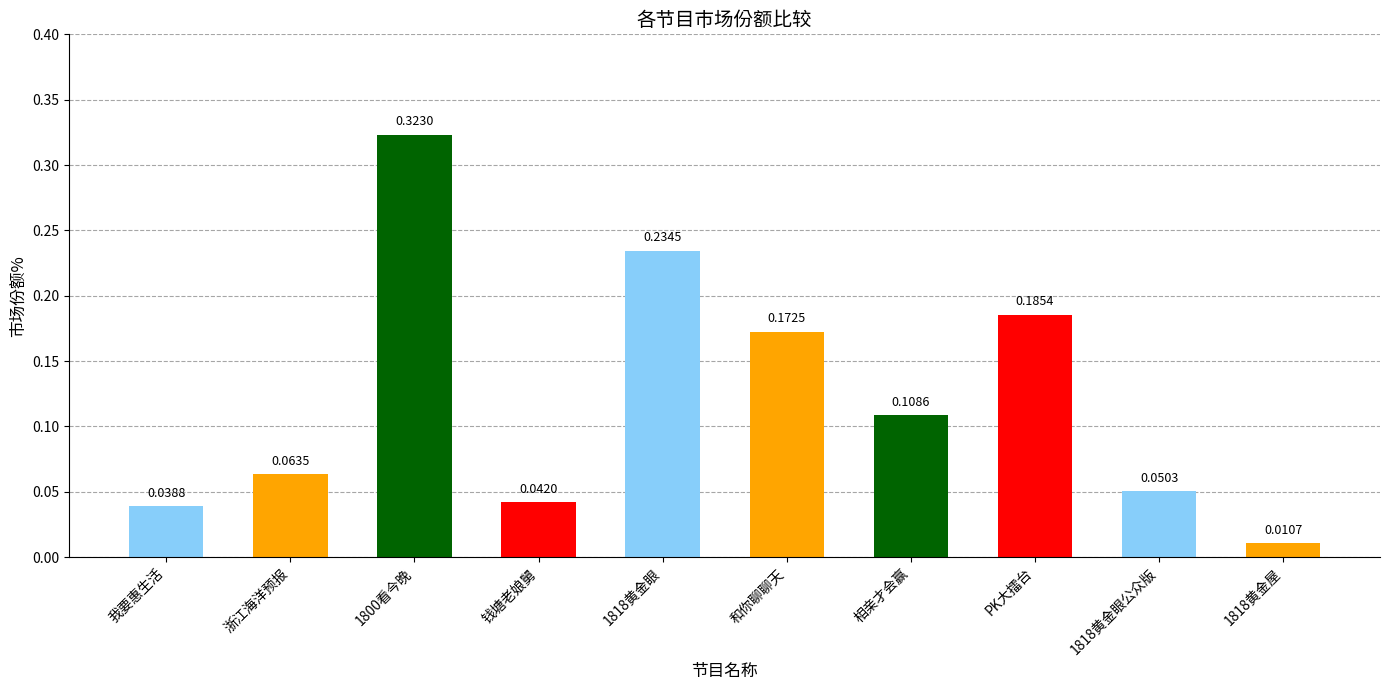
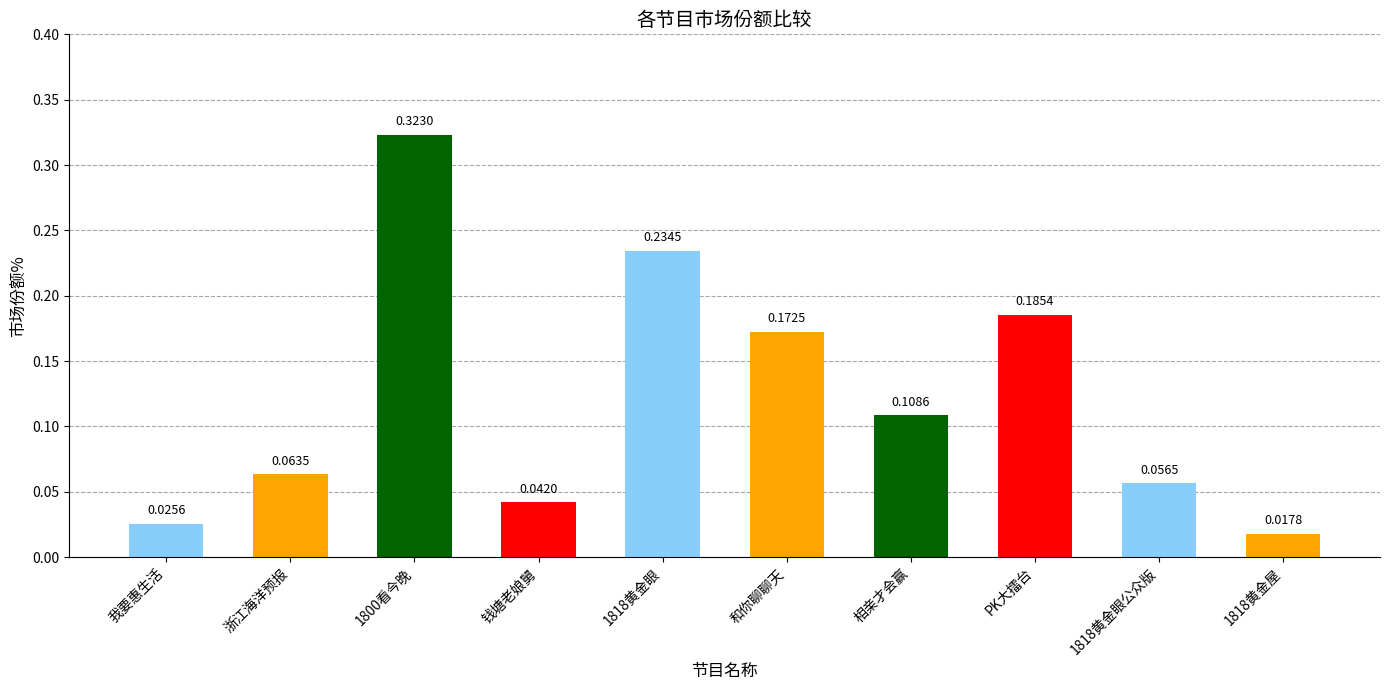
我要惠生活: 0.0388 -> 0.0256
1818黄金眼公众版: 0.0503 -> 0.0565
1818黄金屋: 0.0107 -> 0.0178
